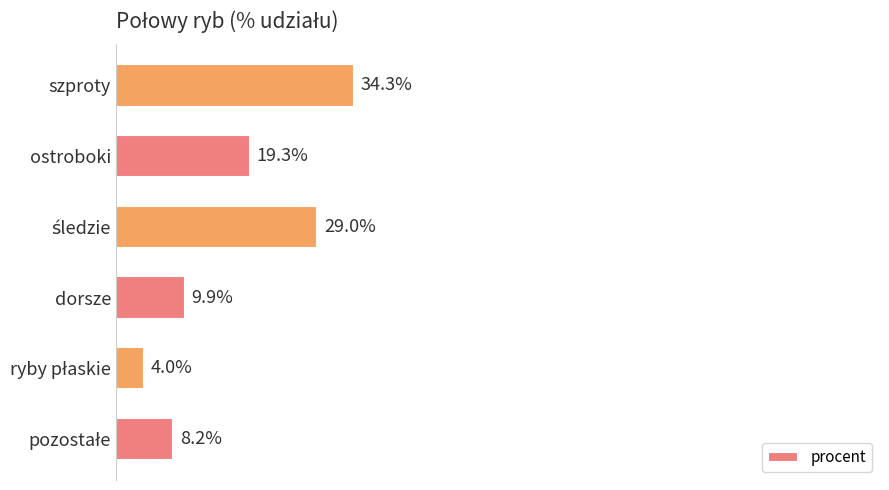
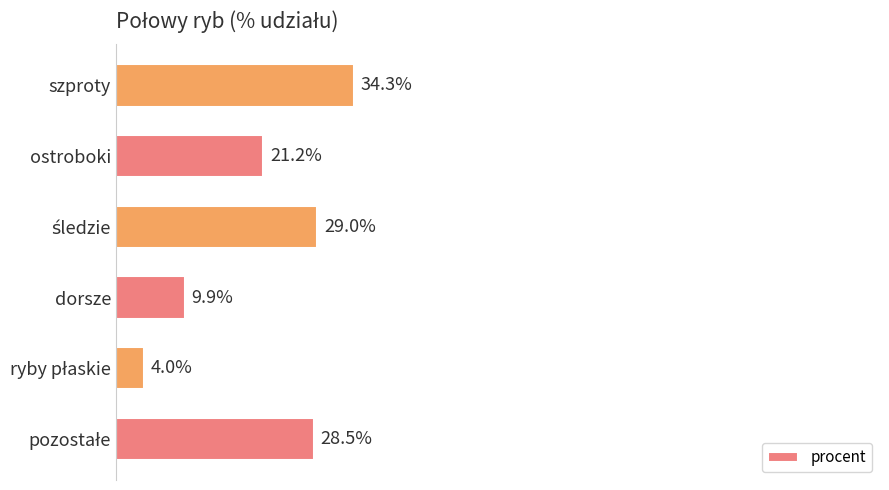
ostroboki: 19.3% -> 21.2%
pozostałe: 8.2% -> 28.5%
